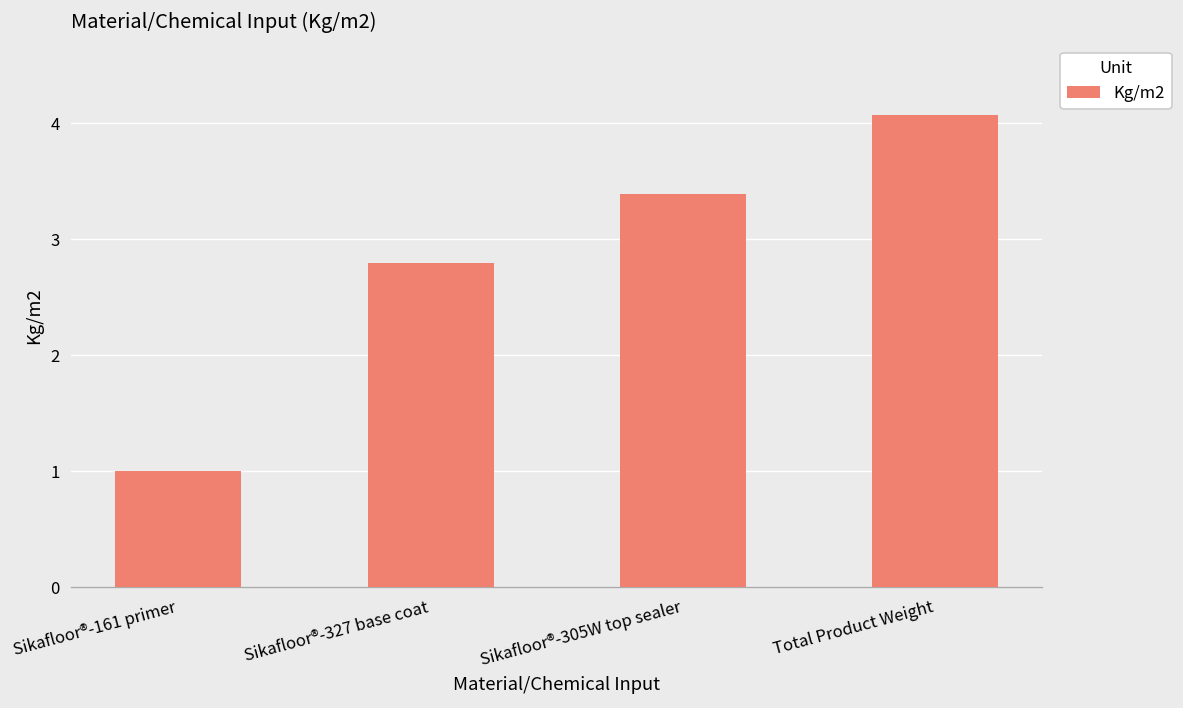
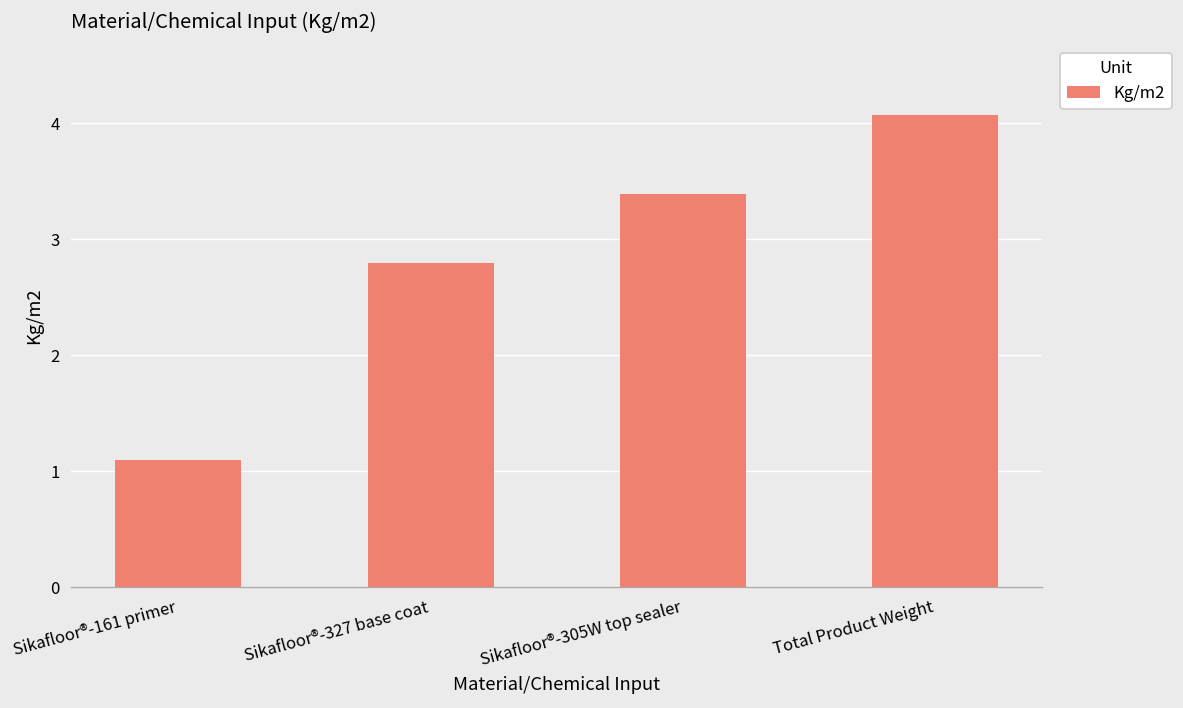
Sikafloor®-161 primer: 1.0 -> 1.1
